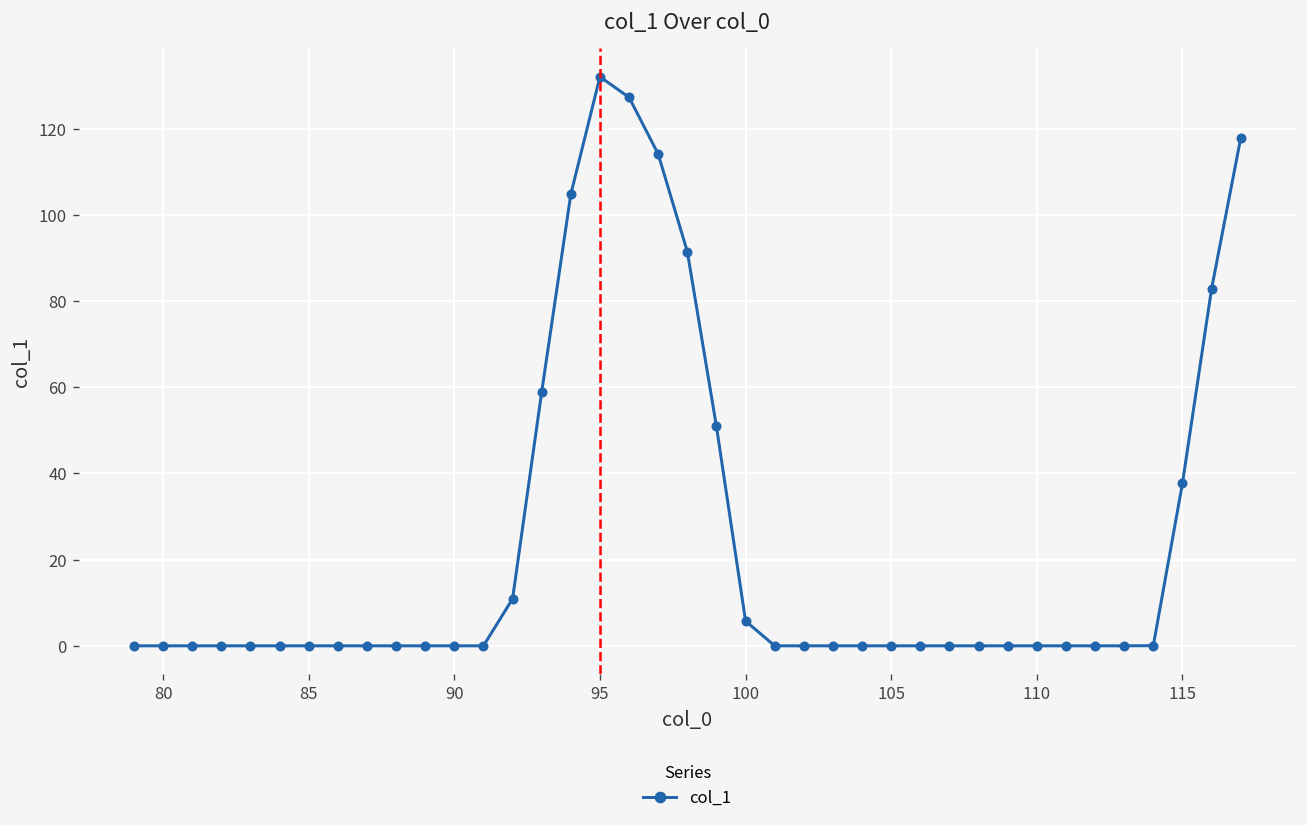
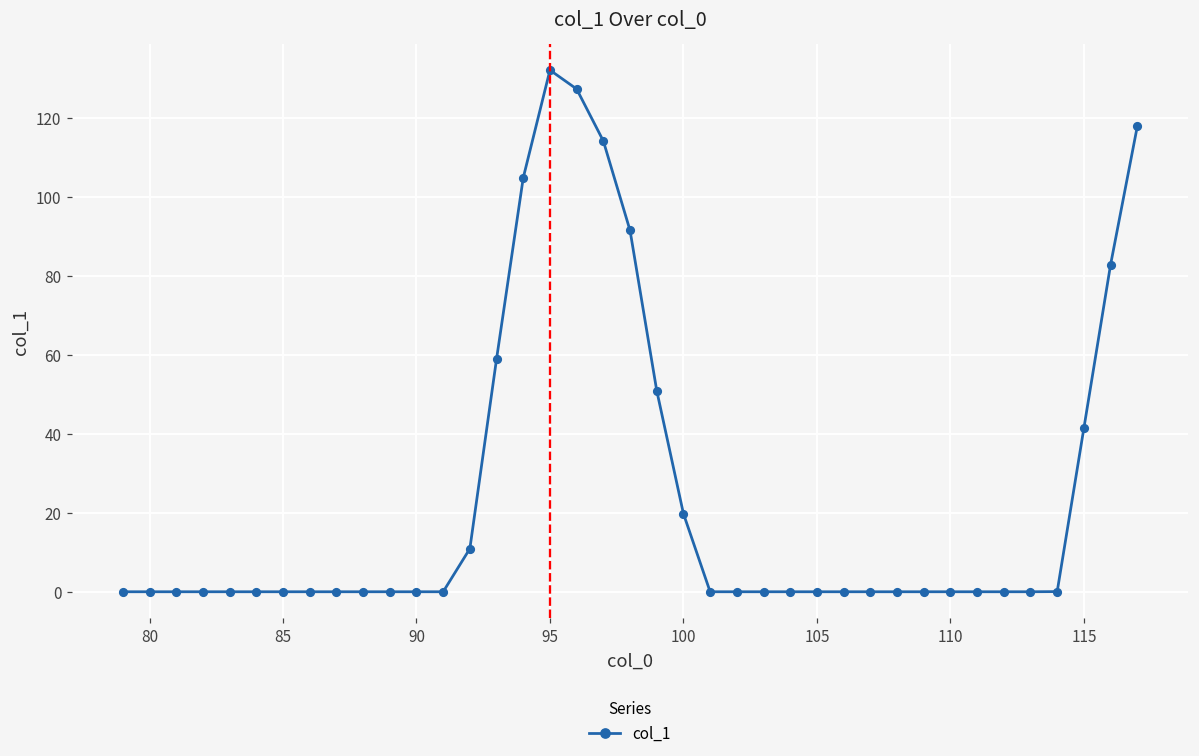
100: 6 -> 20
115: 38 -> 41
